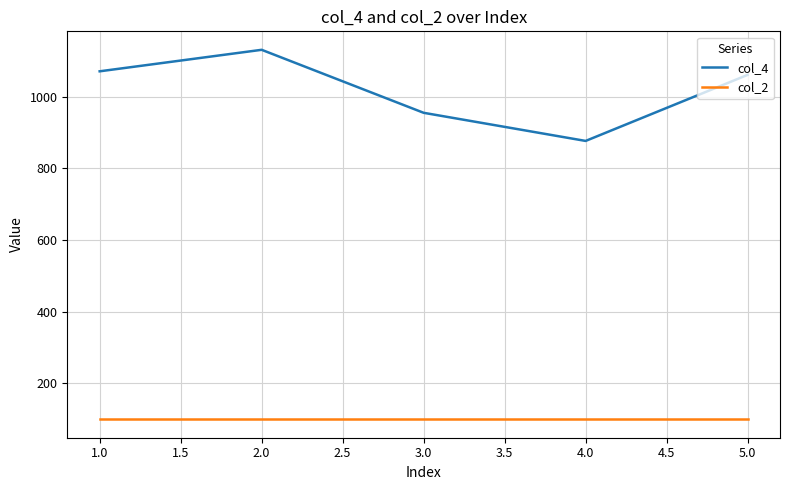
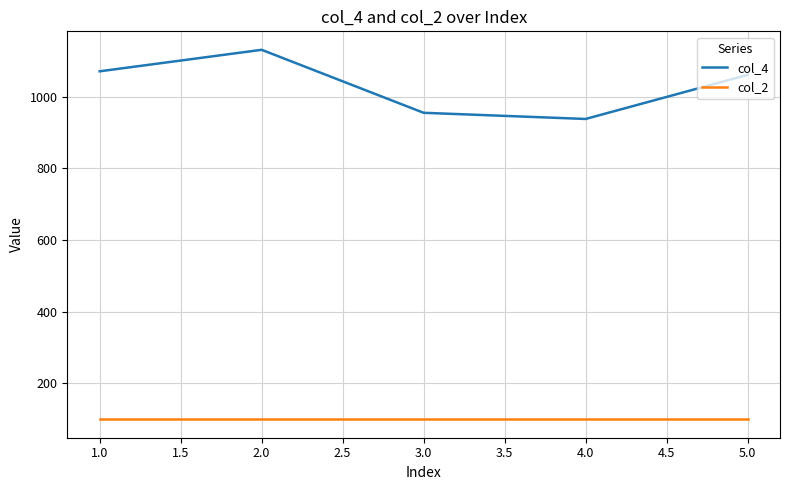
col_4, 4.0: 880 -> 940
